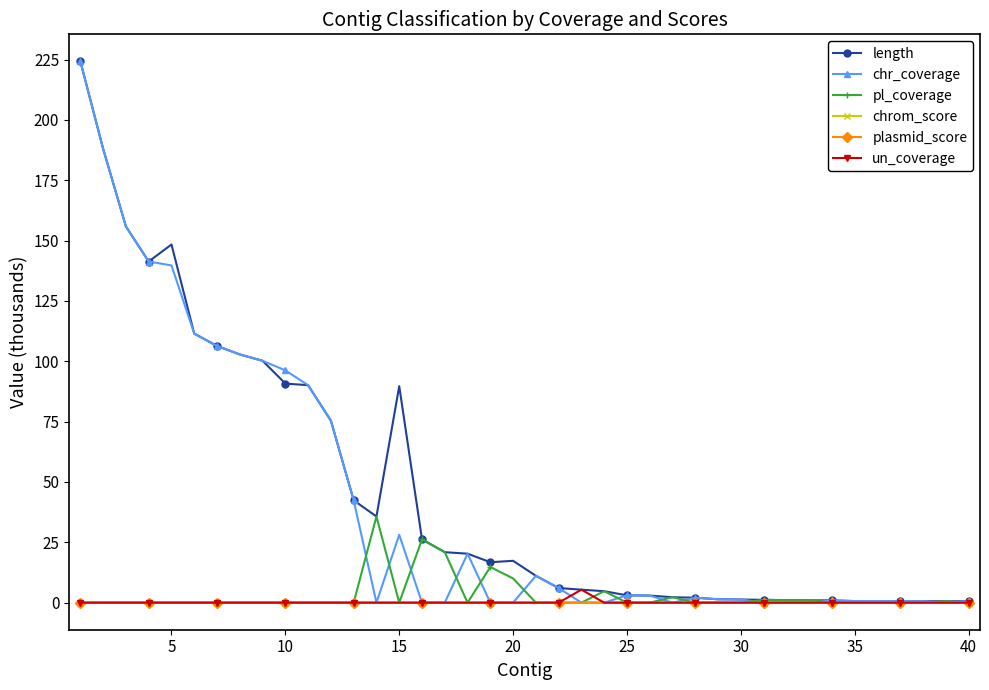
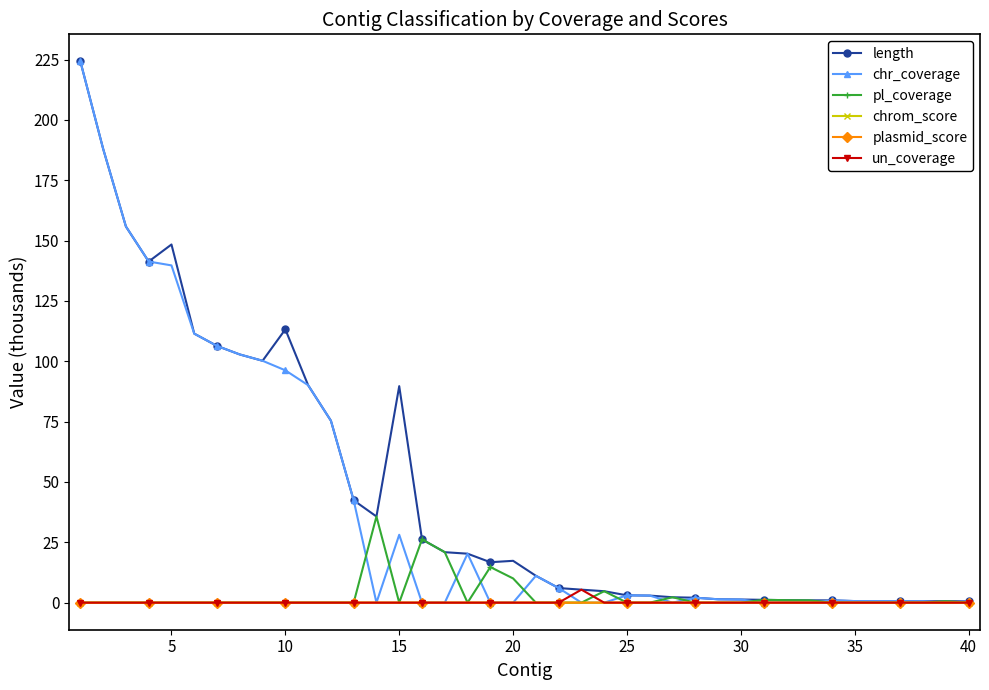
length, 10: 91 -> 113
